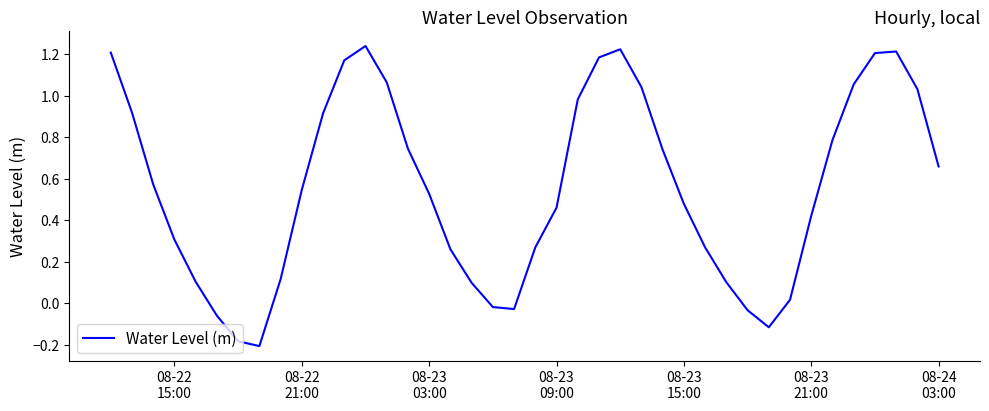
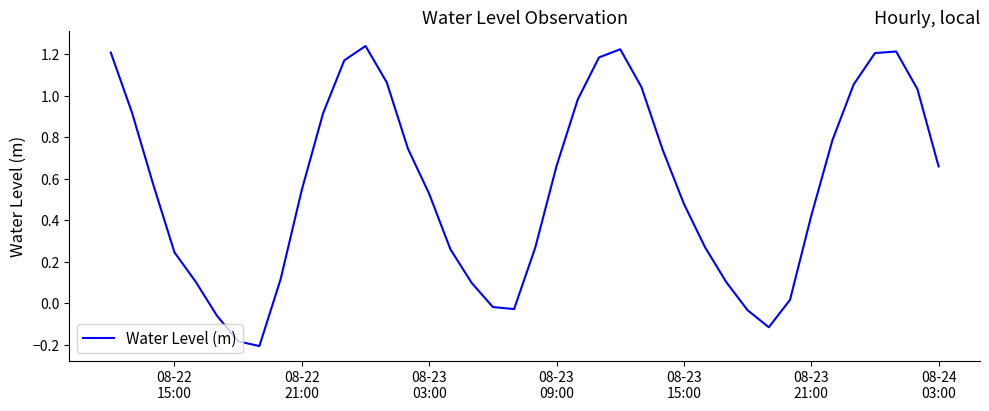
08-22 15:00: 0.31 -> 0.25
08-23 09:00: 0.46 -> 0.66
